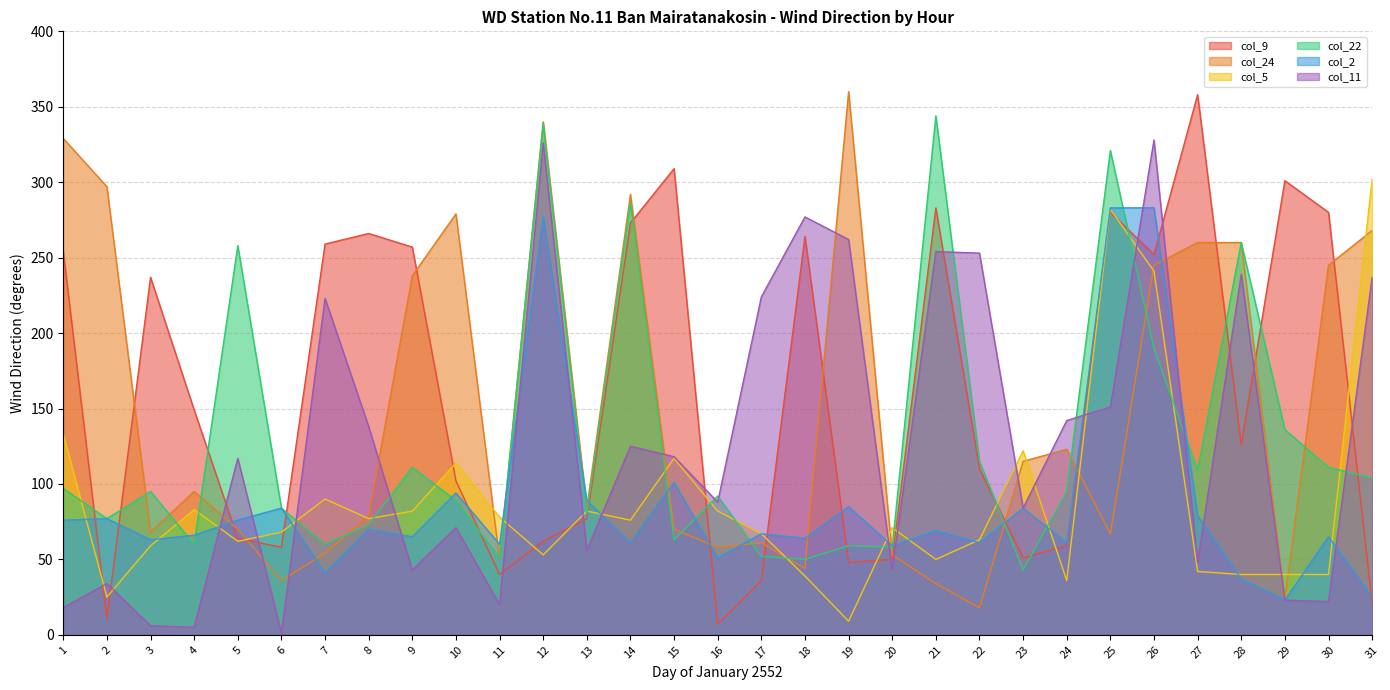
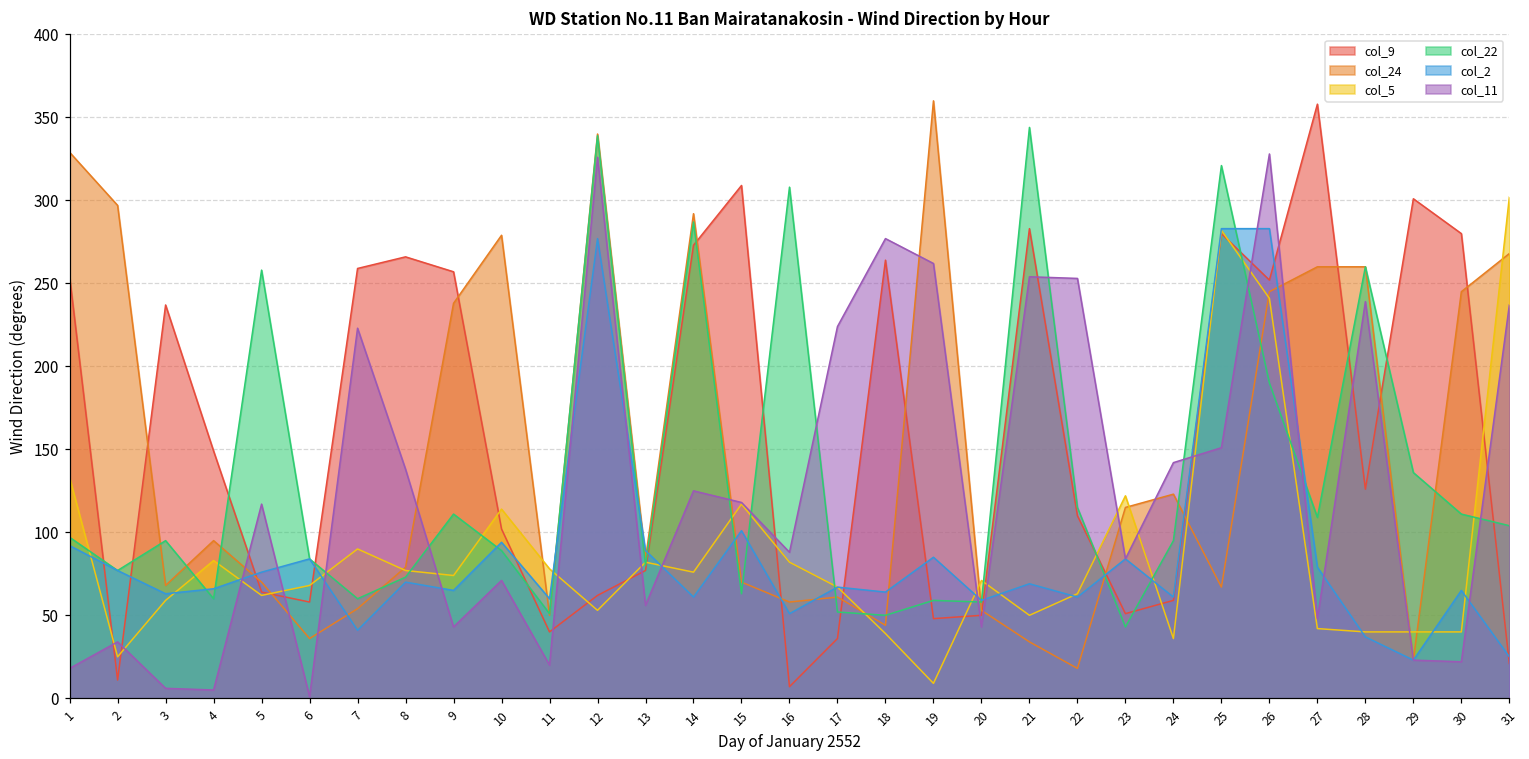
col_2, 1: 76 -> 92
col_5, 9: 82 -> 74
col_22, 16: 92 -> 308
